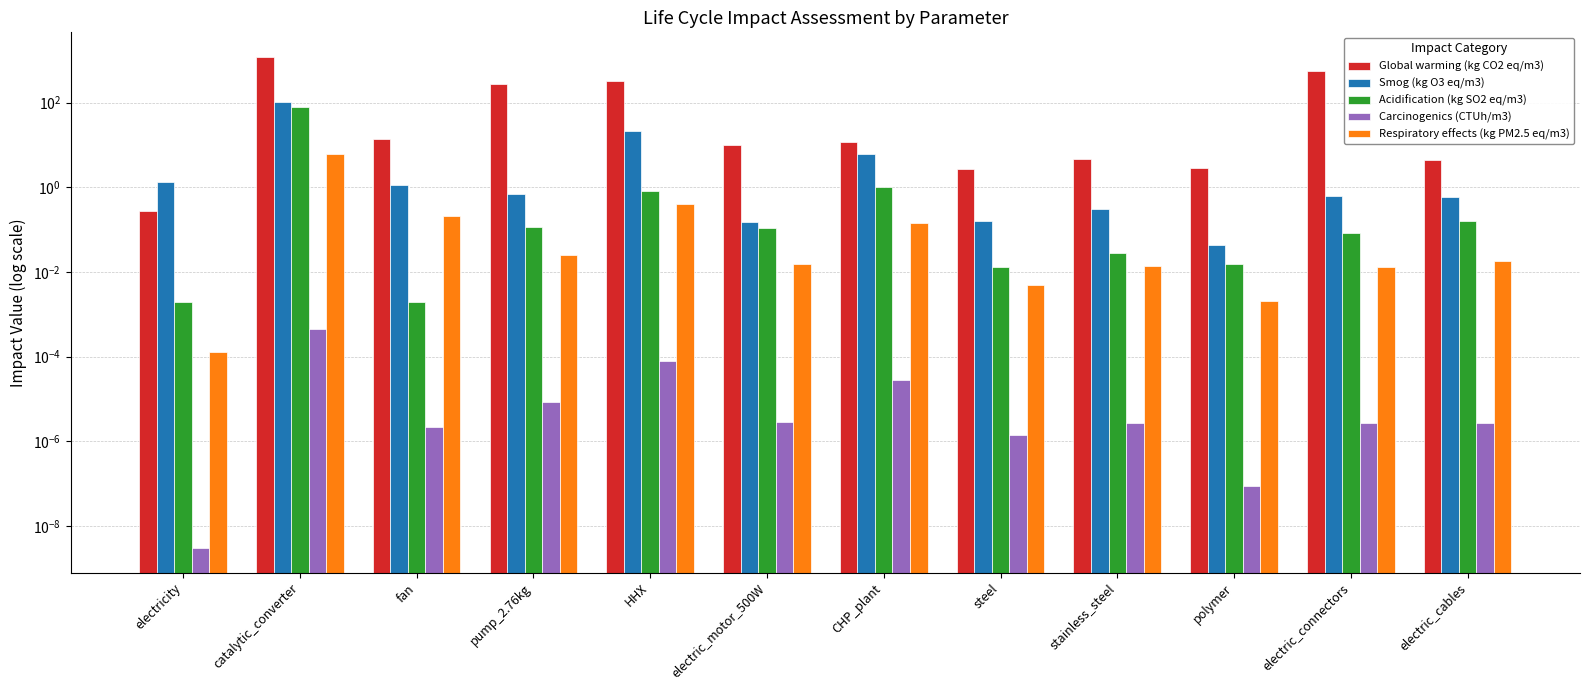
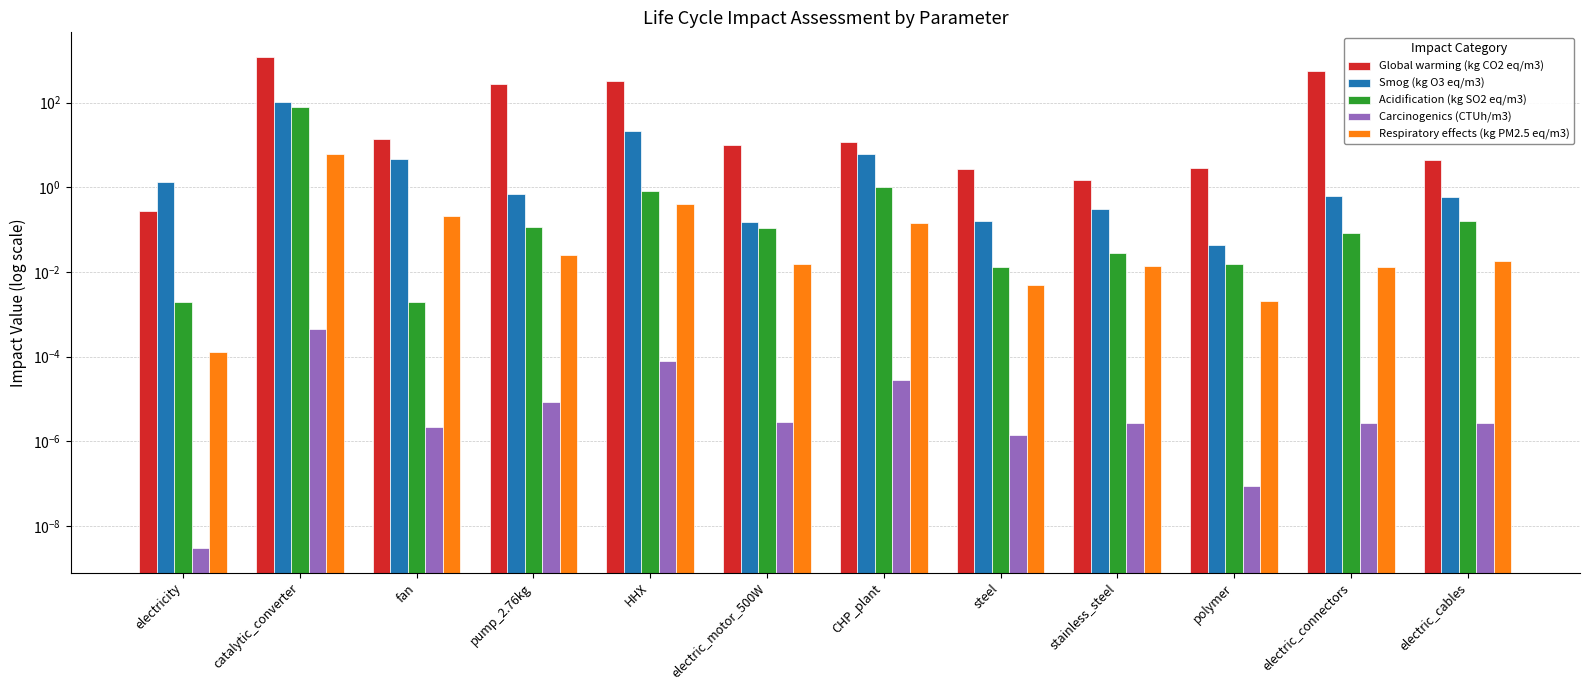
Smog (kg O3 eq/m3), fan: 1.1 -> 5
Global warming (kg CO2 eq/m3), stainless_steel: 5 -> 1.5
